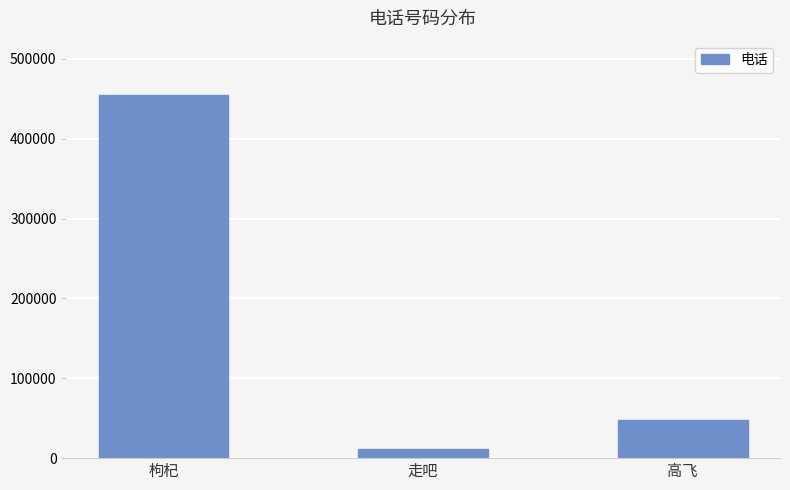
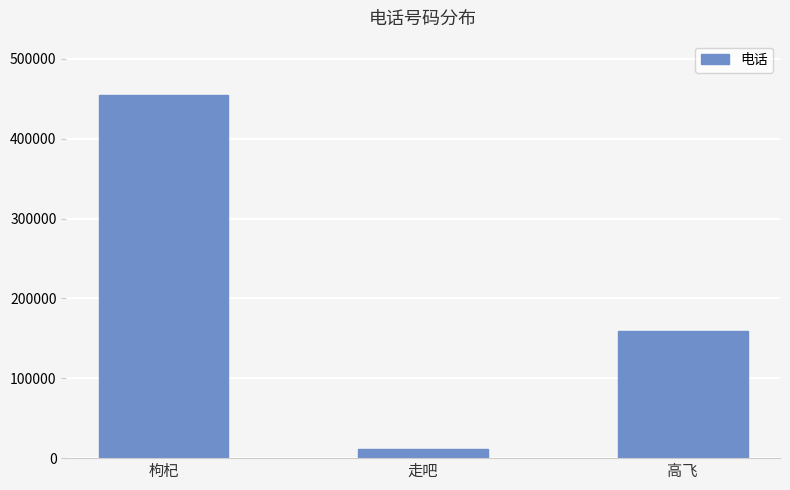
高飞: 50000 -> 160000
